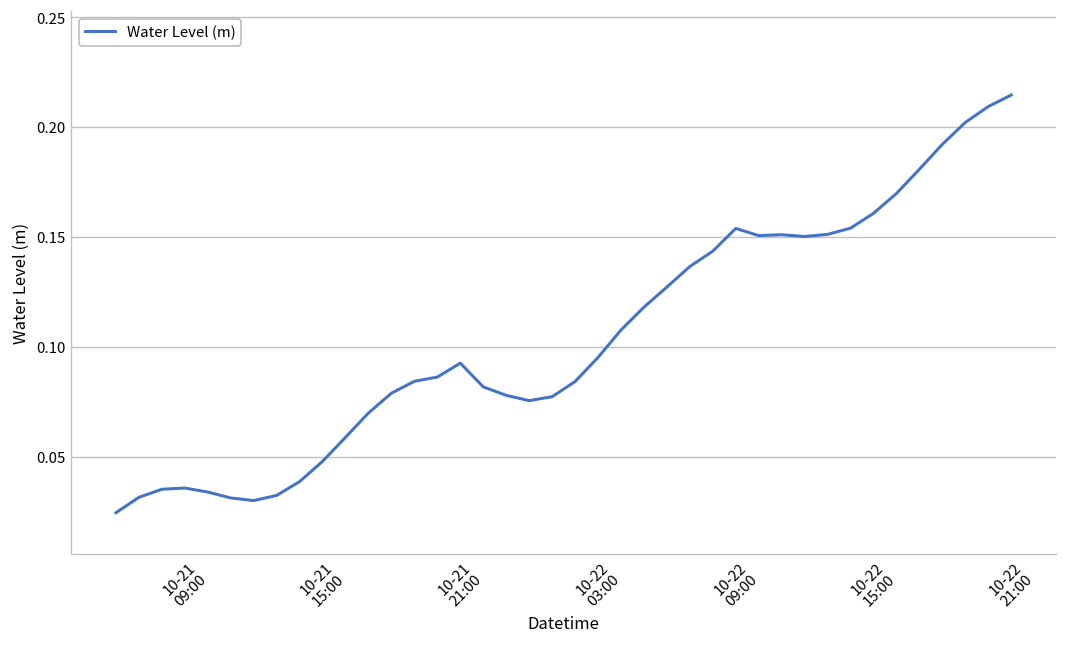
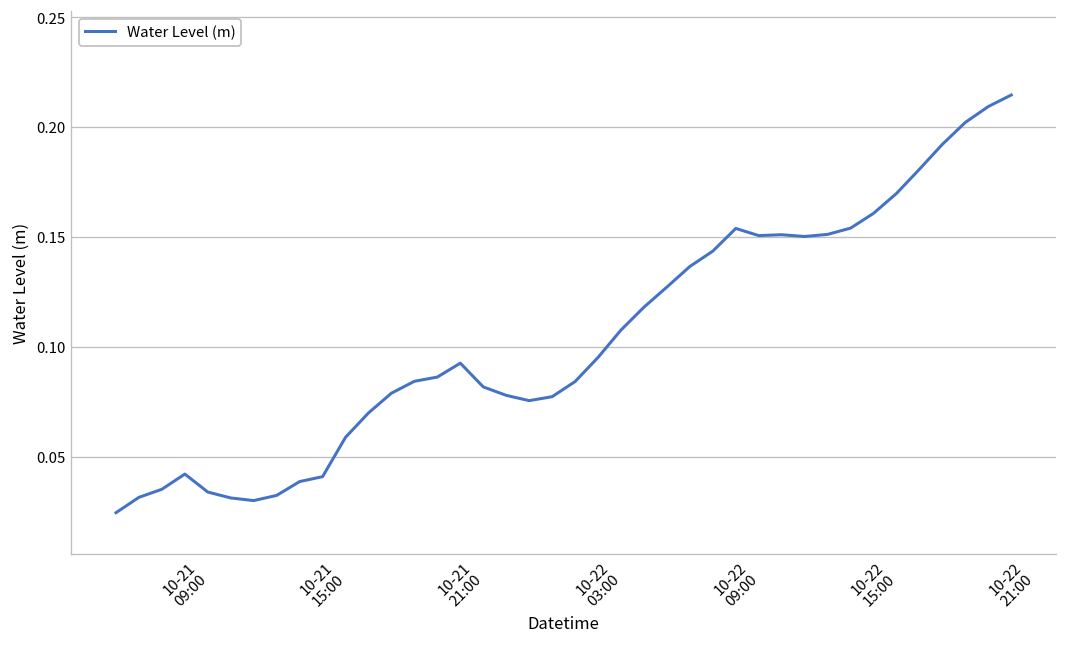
10-21 09:00: 0.036 -> 0.042
10-21 15:00: 0.048 -> 0.041
